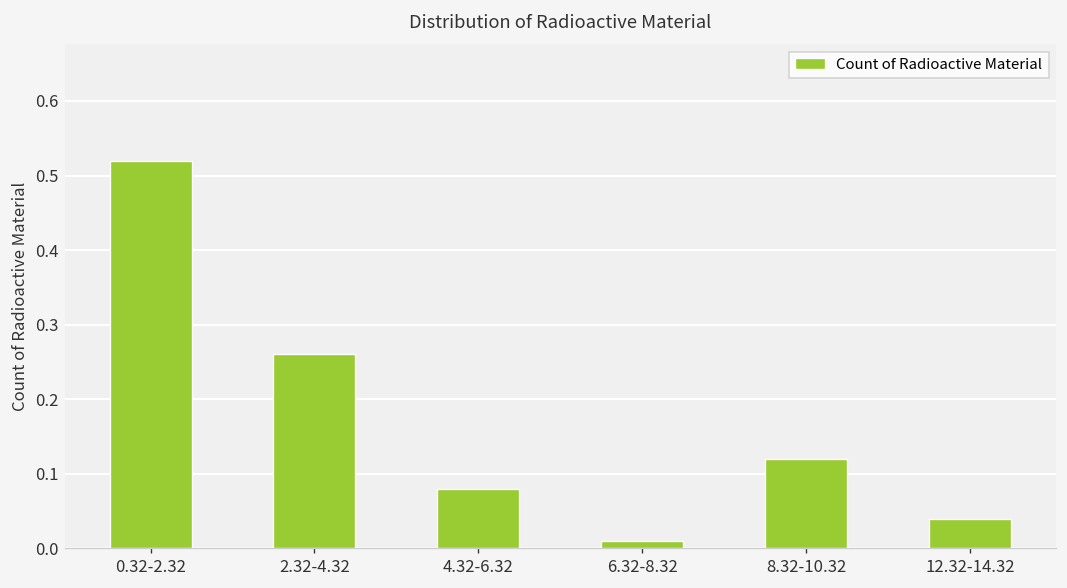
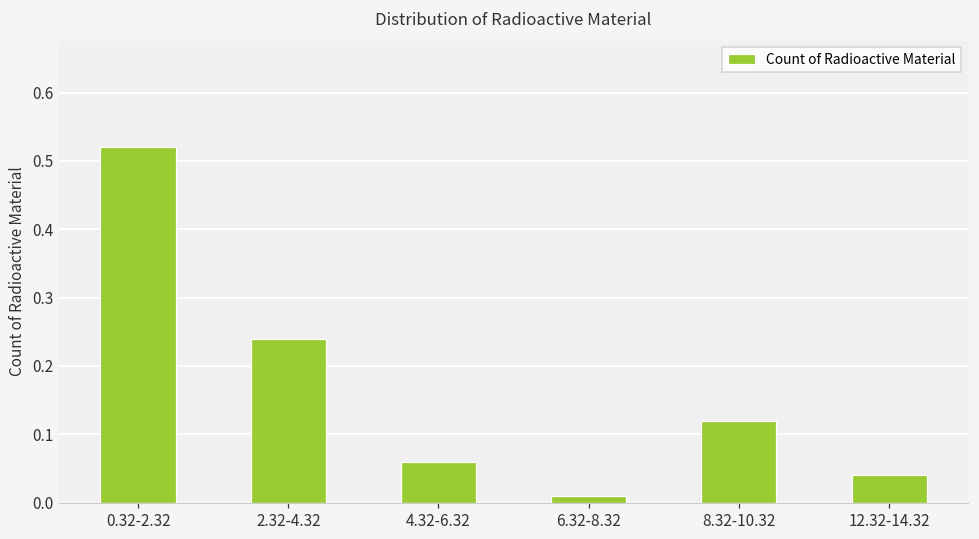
2.32-4.32: 0.26 -> 0.24
4.32-6.32: 0.08 -> 0.06
